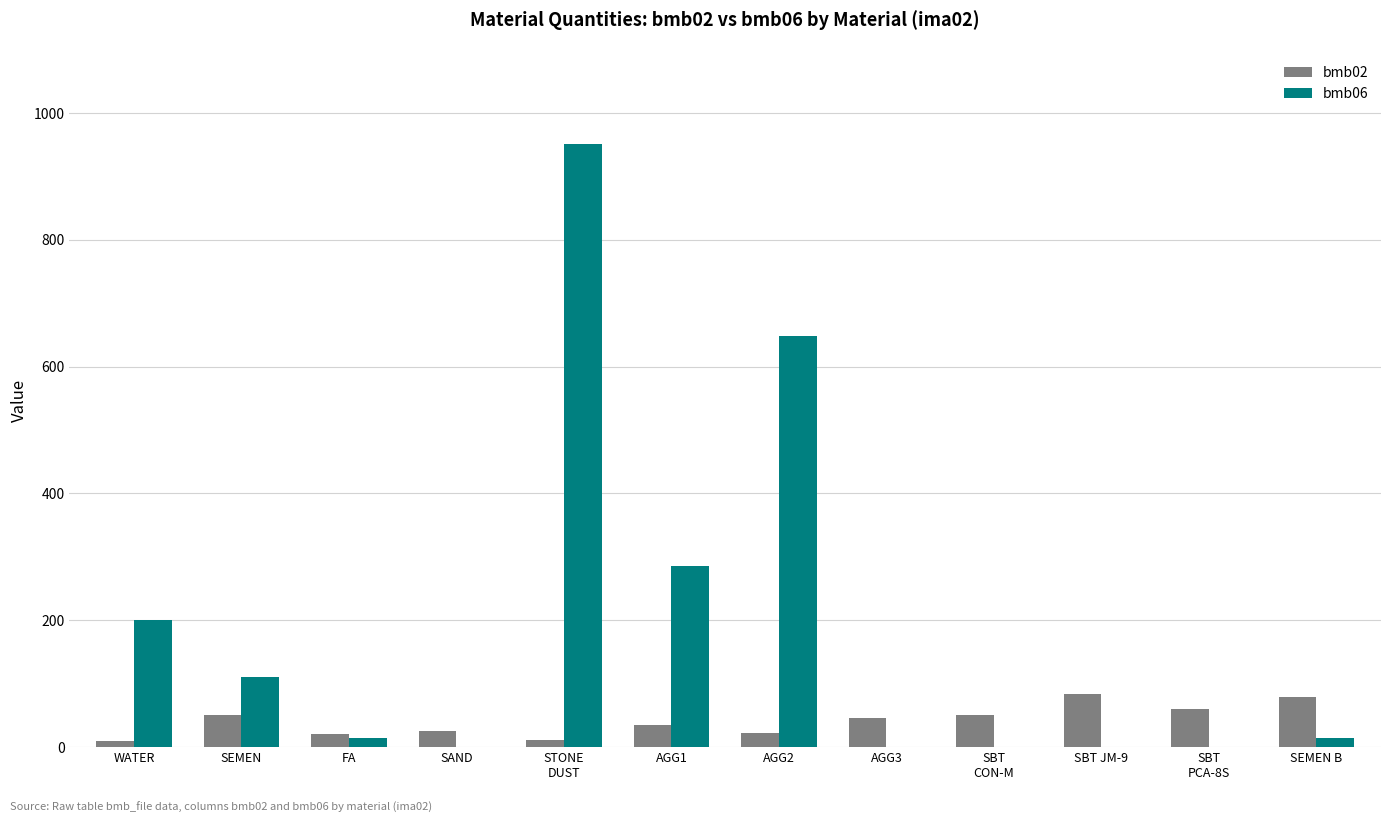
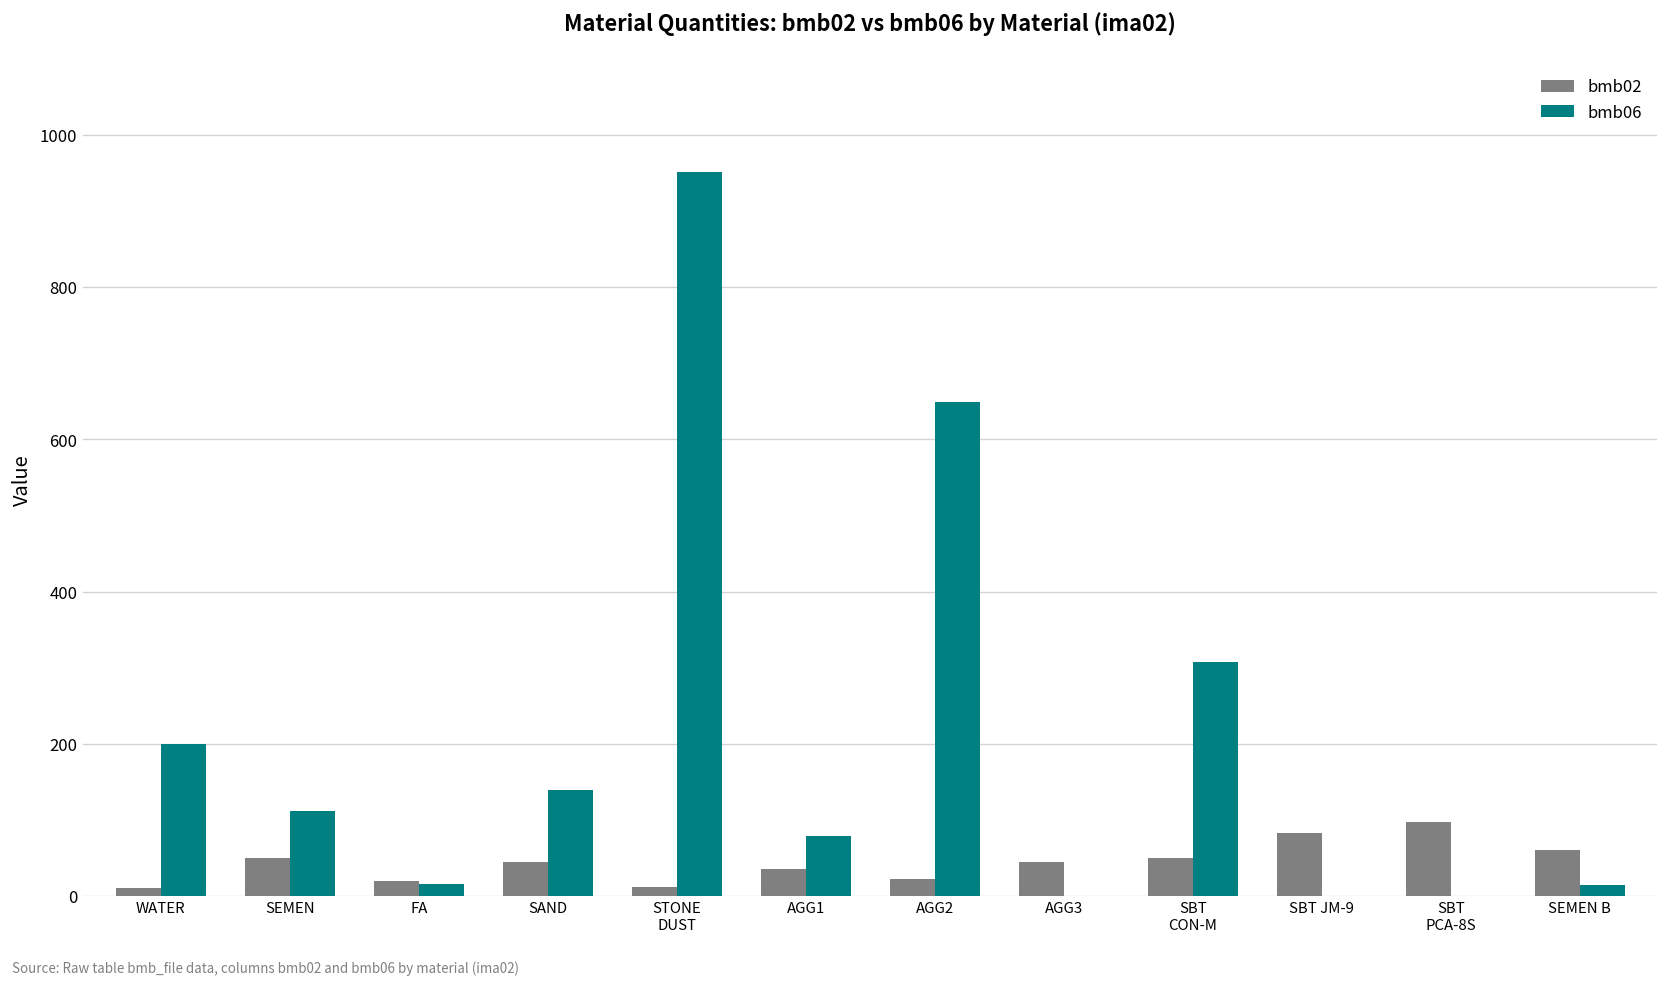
bmb02, SAND: 30 -> 50
bmb06, SAND: 0 -> 140
bmb06, AGG1: 290 -> 80
bmb06, SBT CON-M: 0 -> 310
bmb02, SBT PCA-8S: 60 -> 100
bmb02, SEMEN B: 80 -> 60
